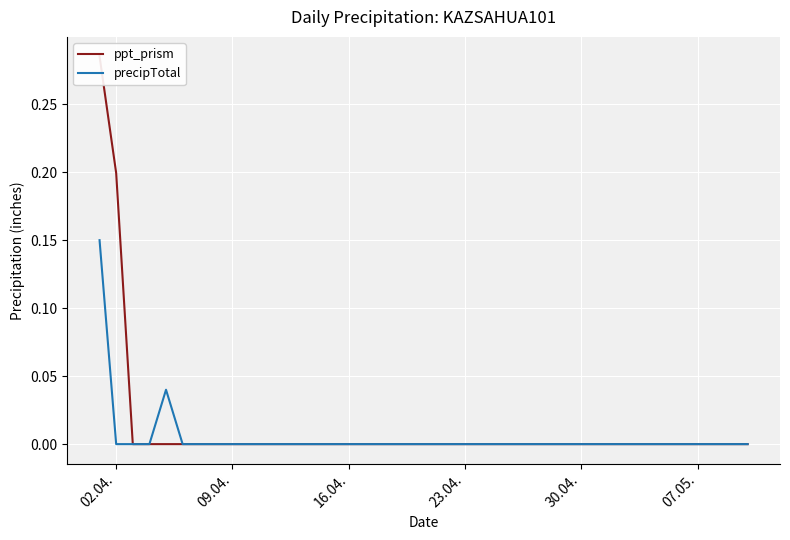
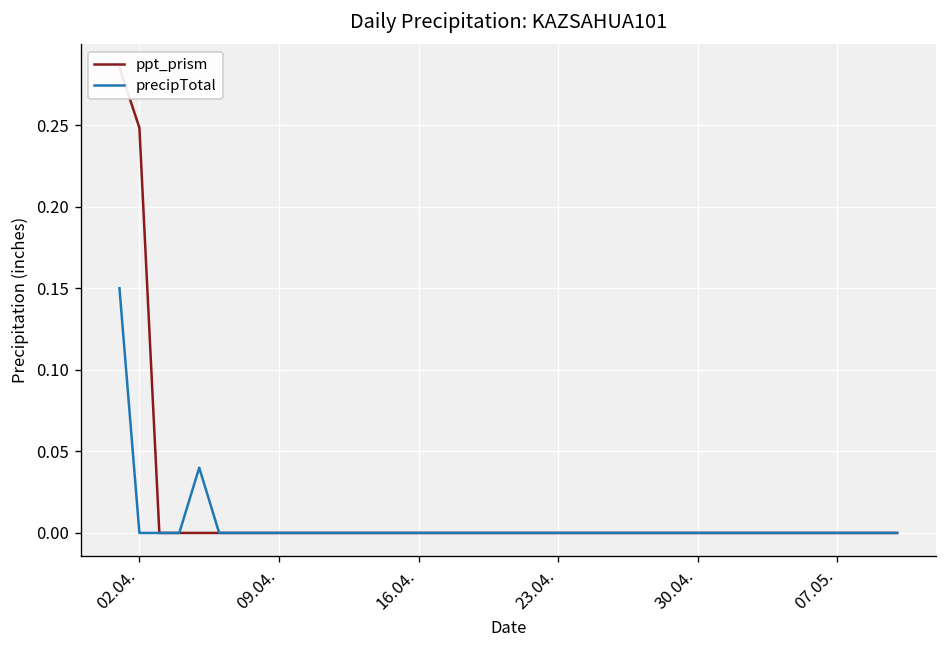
ppt_prism, 02.04.: 0.199 -> 0.248
